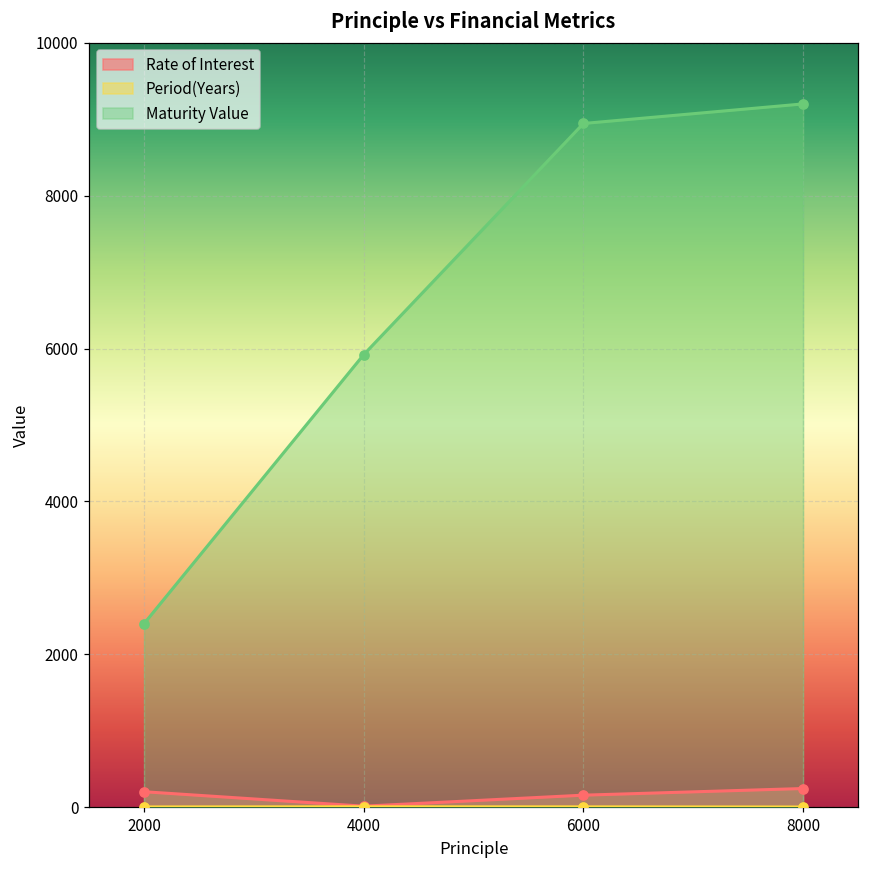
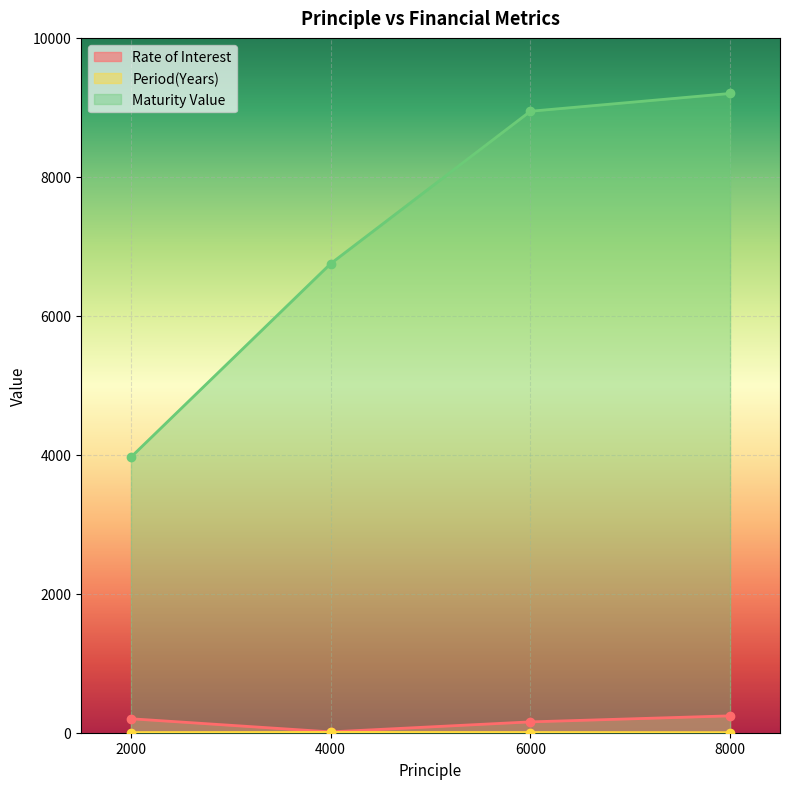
Maturity Value, 2000: 2400 -> 4000
Maturity Value, 4000: 5900 -> 6800
